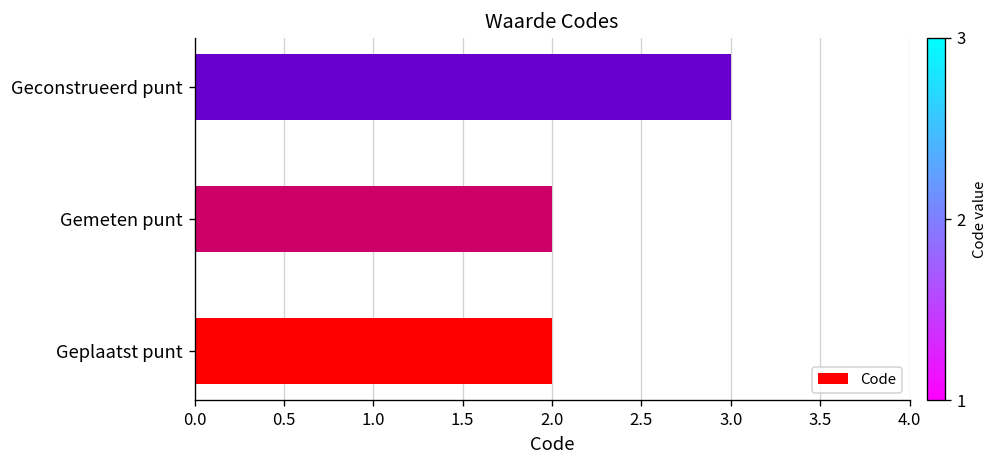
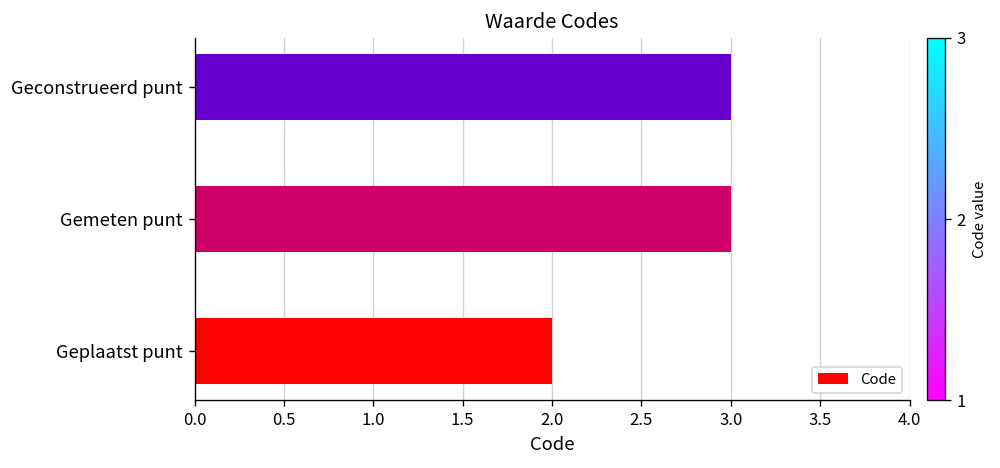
Gemeten punt: 2 -> 3
